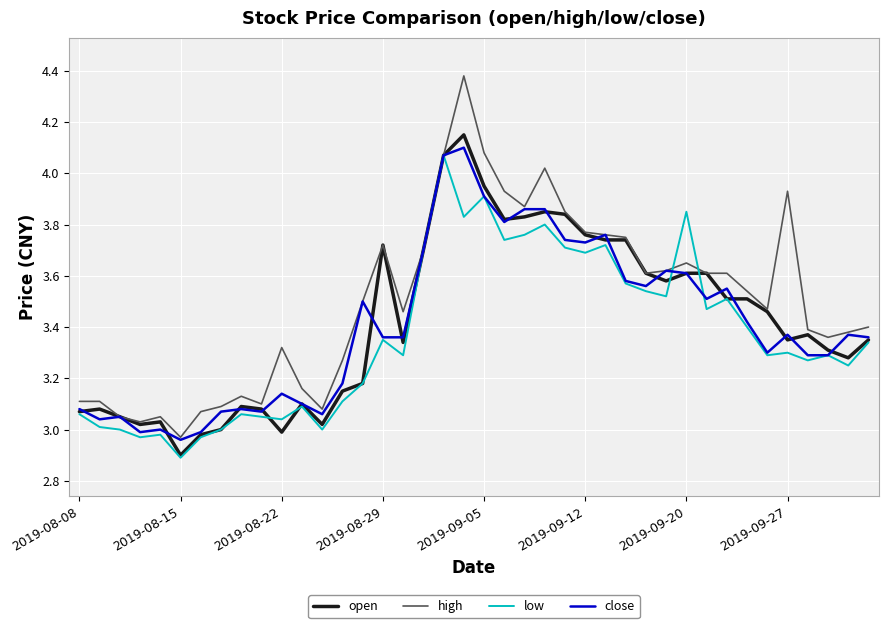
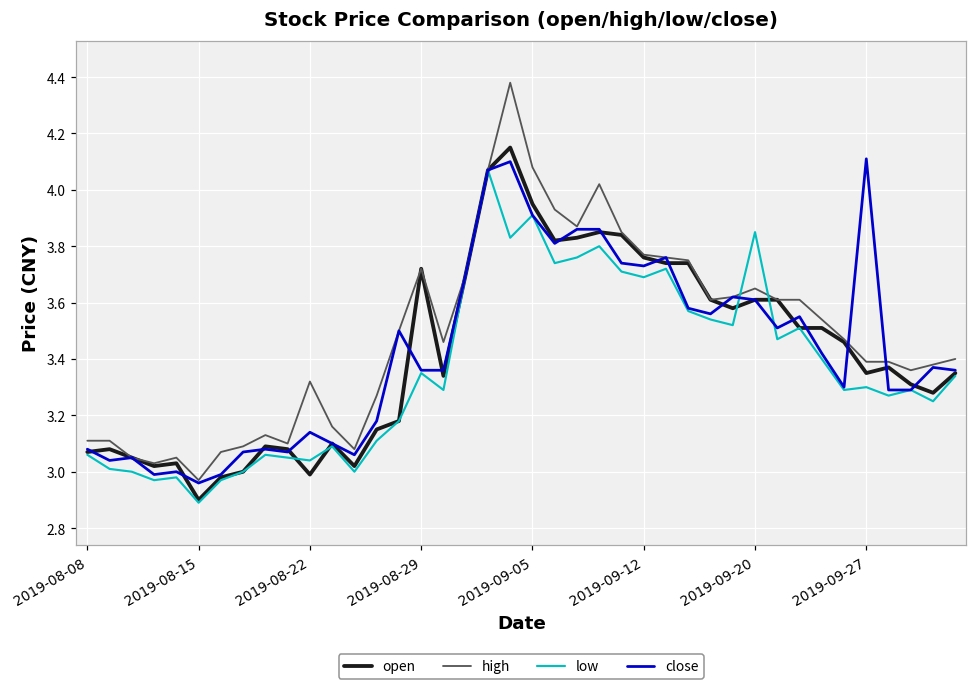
high, 2019-09-27: 3.93 -> 3.39
close, 2019-09-27: 3.37 -> 4.11
